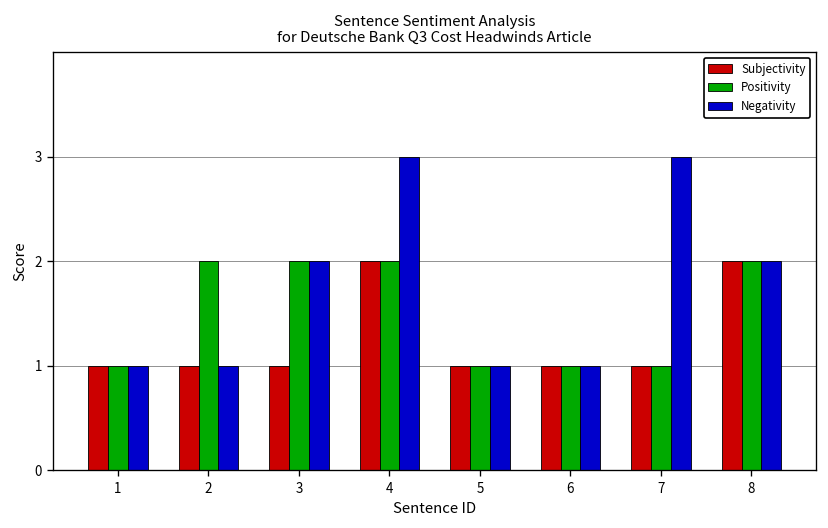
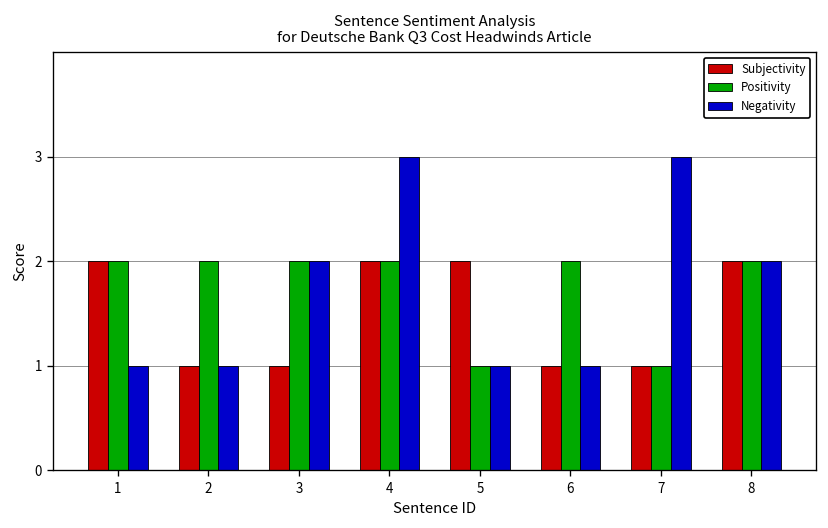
Subjectivity, 1: 1 -> 2
Positivity, 1: 1 -> 2
Subjectivity, 5: 1 -> 2
Positivity, 6: 1 -> 2
